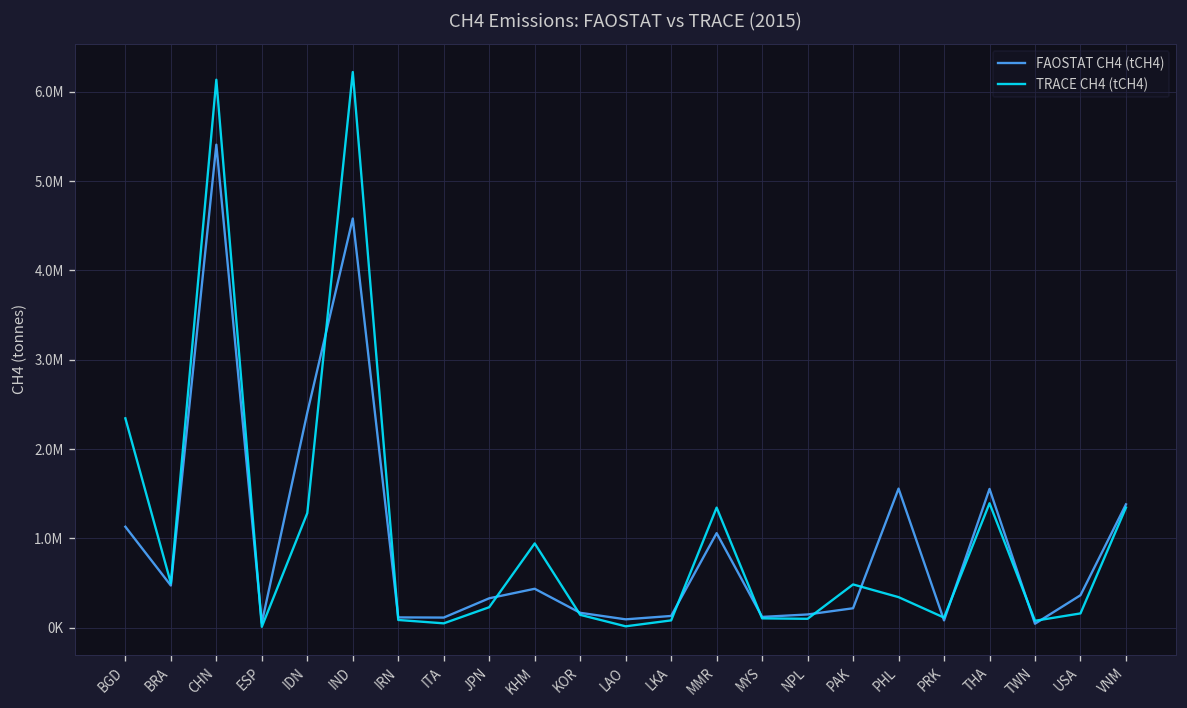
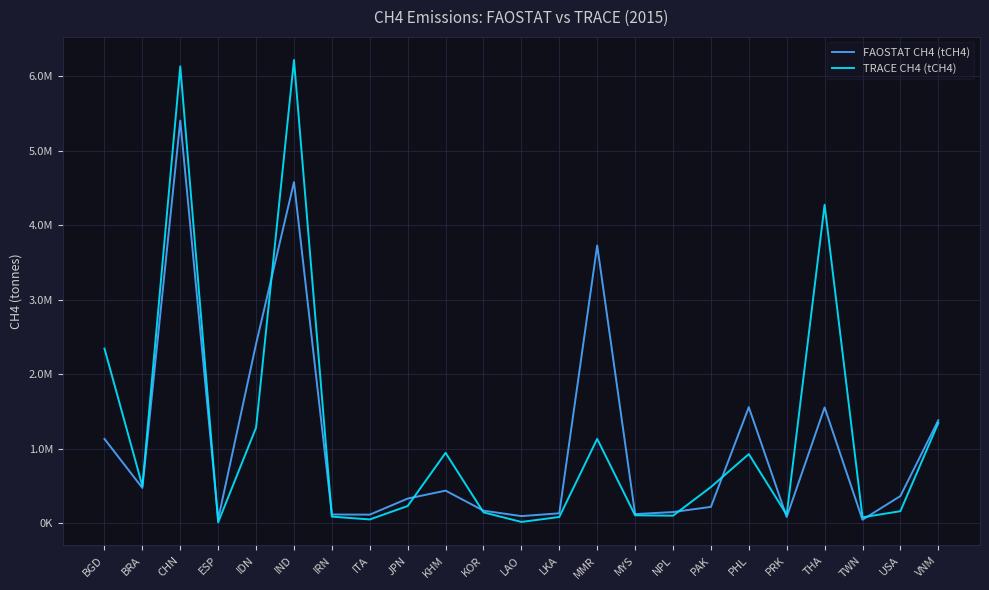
FAOSTAT CH4 (tCH4), MMR: 1100000 -> 3700000
TRACE CH4 (tCH4), MMR: 1300000 -> 1100000
TRACE CH4 (tCH4), PHL: 300000 -> 900000
TRACE CH4 (tCH4), THA: 1400000 -> 4300000
